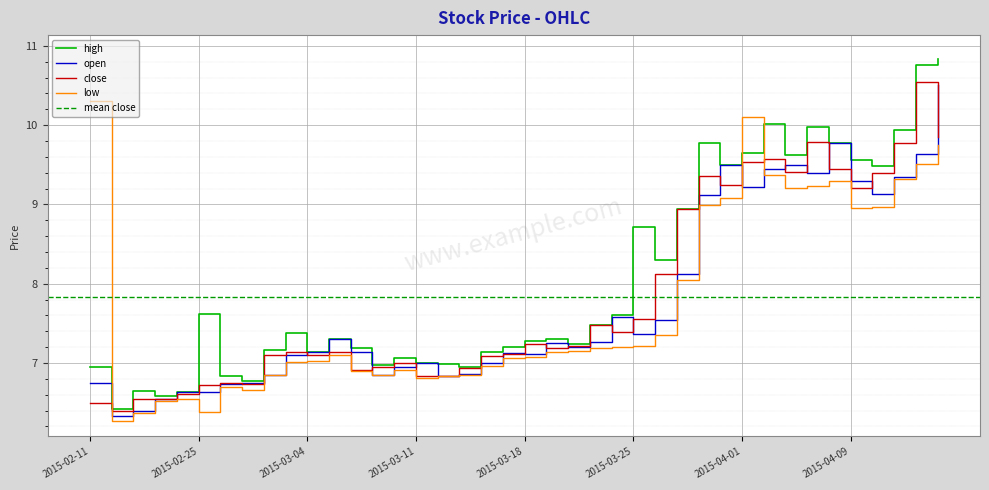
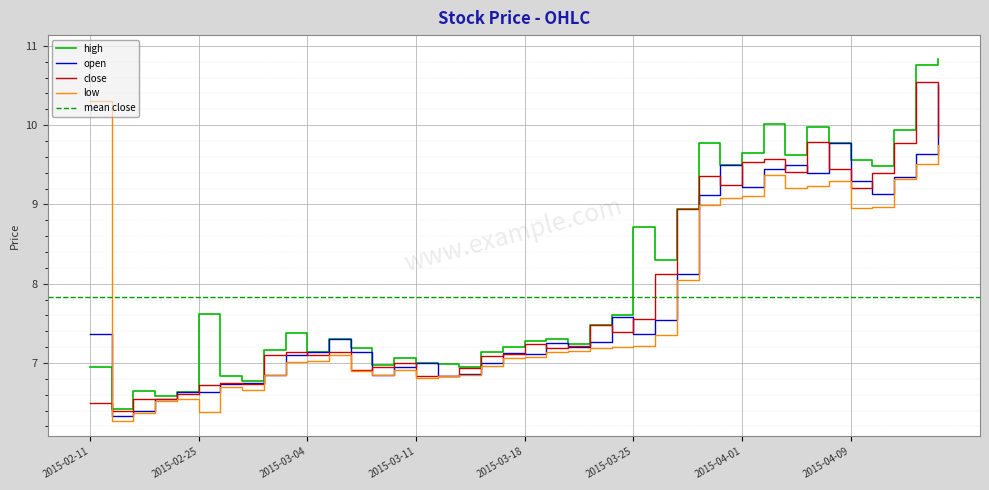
open, 2015-02-11: 6.8 -> 7.4
low, 2015-04-01: 10.1 -> 9.1
